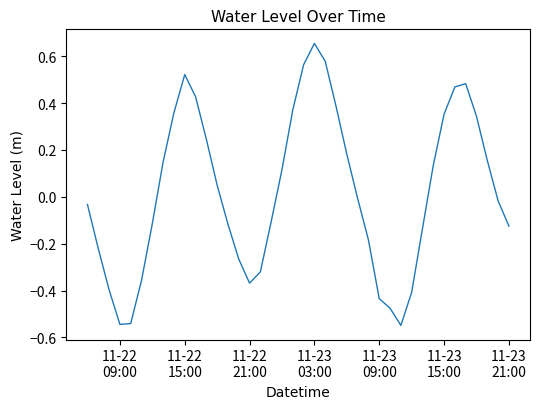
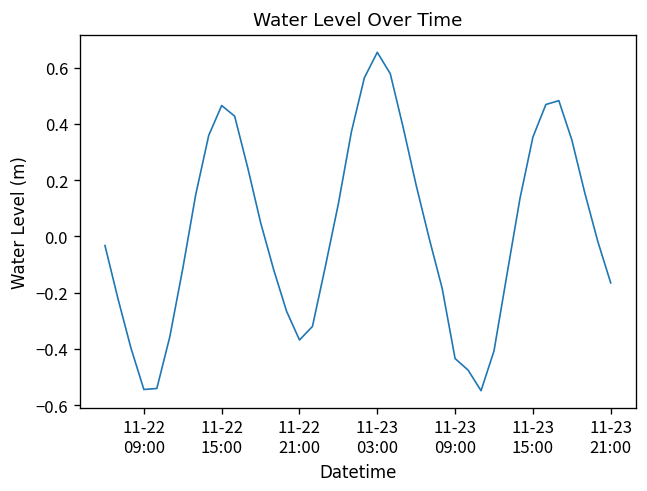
11-22 15:00: 0.52 -> 0.47
11-23 21:00: -0.13 -> -0.17
